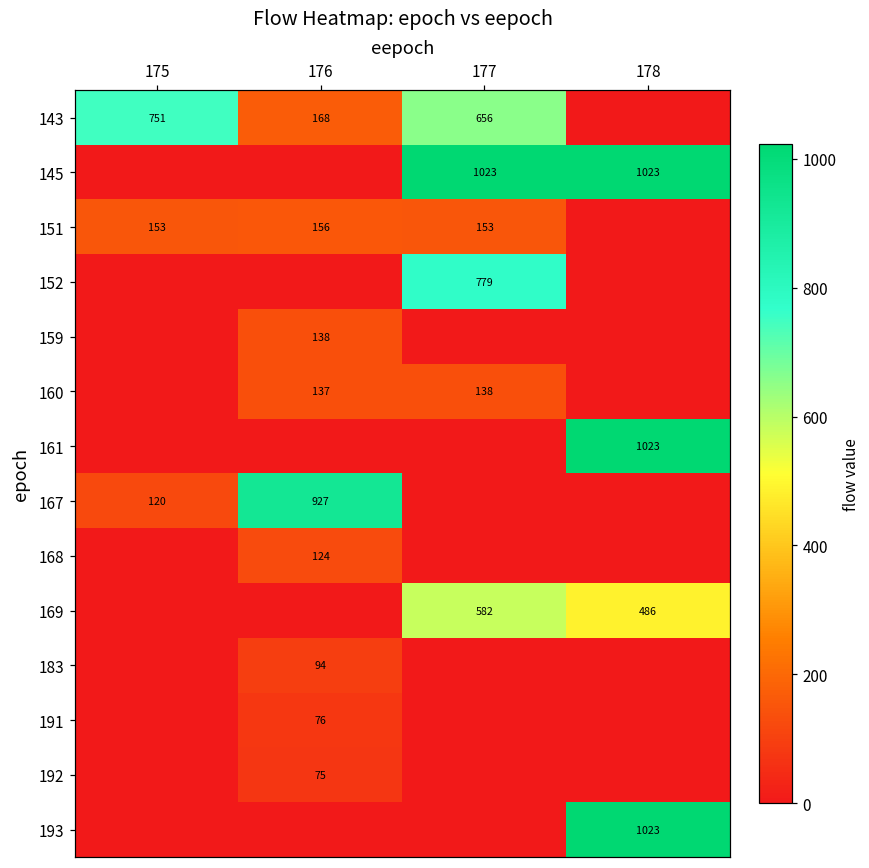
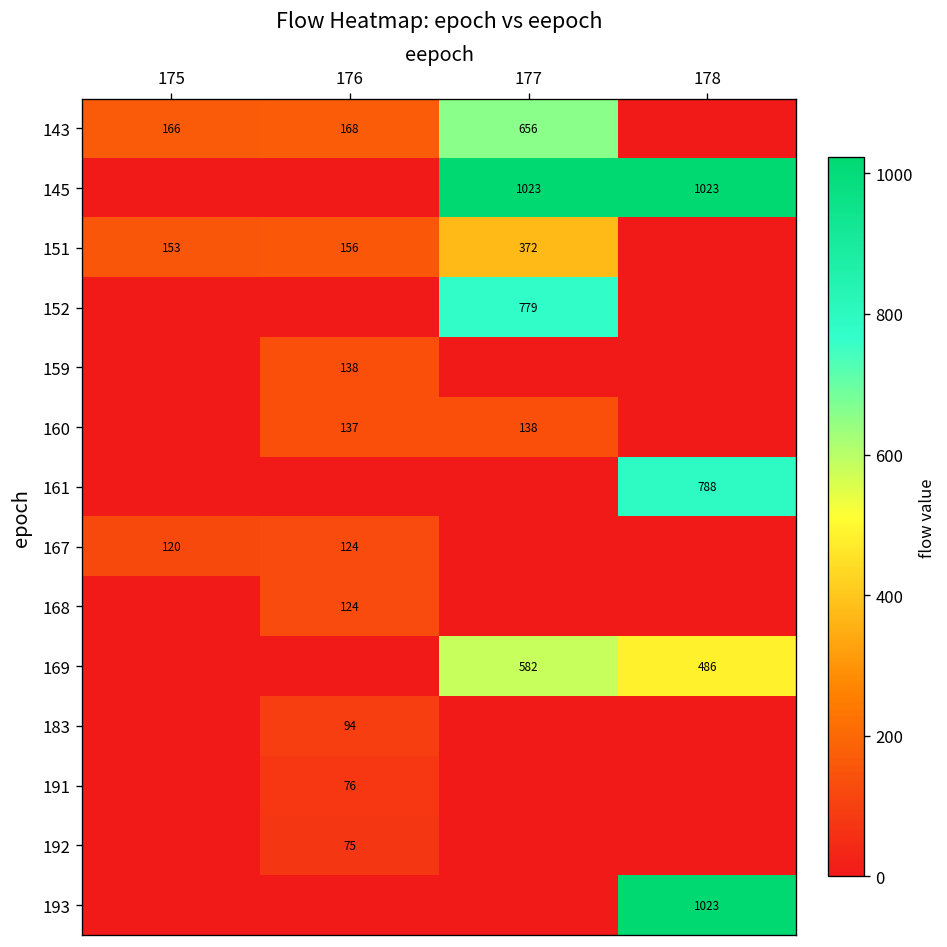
143, 175: 751 -> 166
151, 177: 153 -> 372
161, 178: 1023 -> 788
167, 176: 927 -> 124
